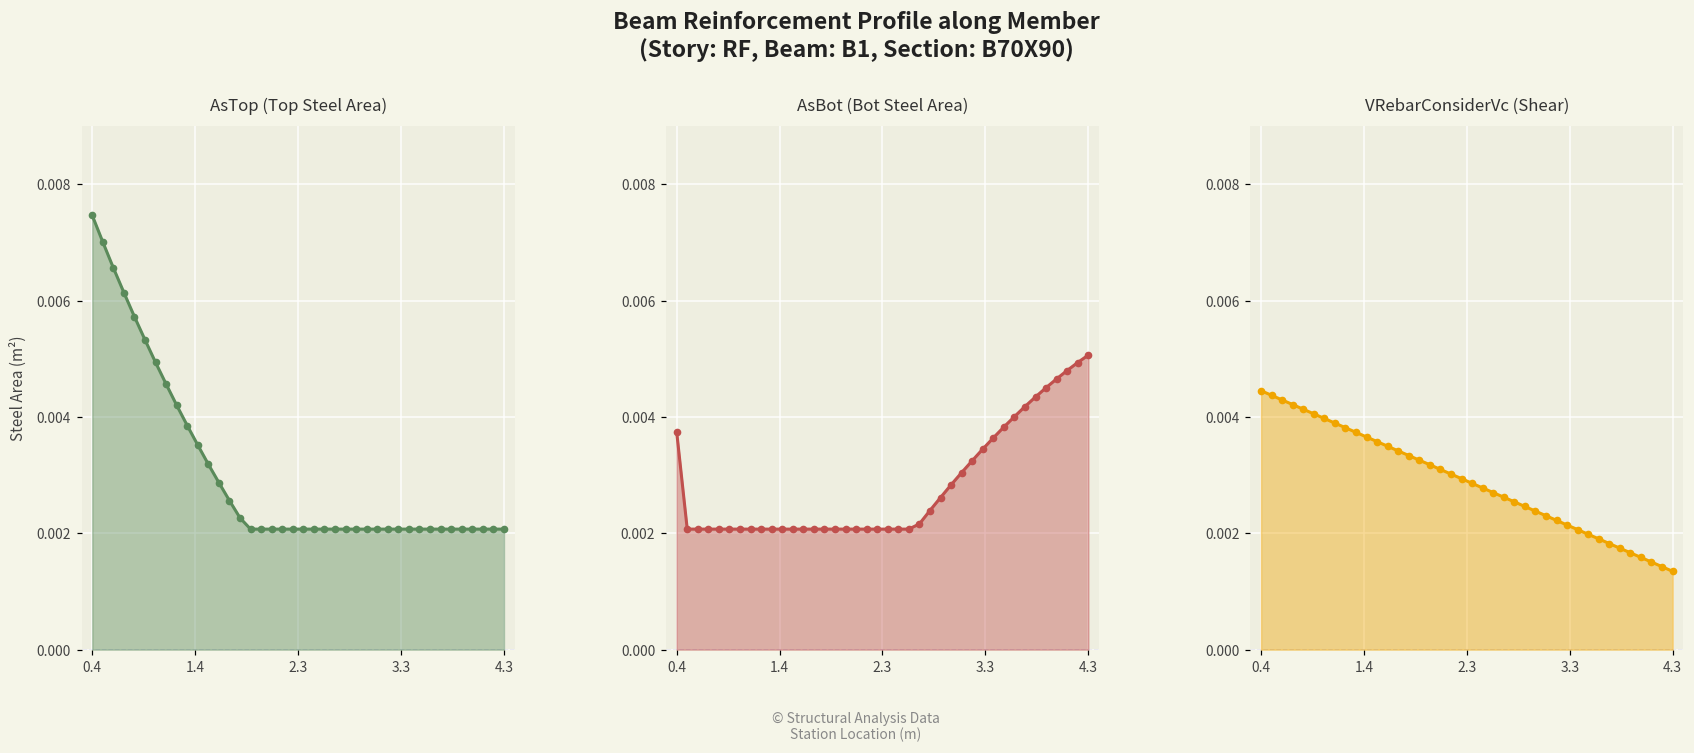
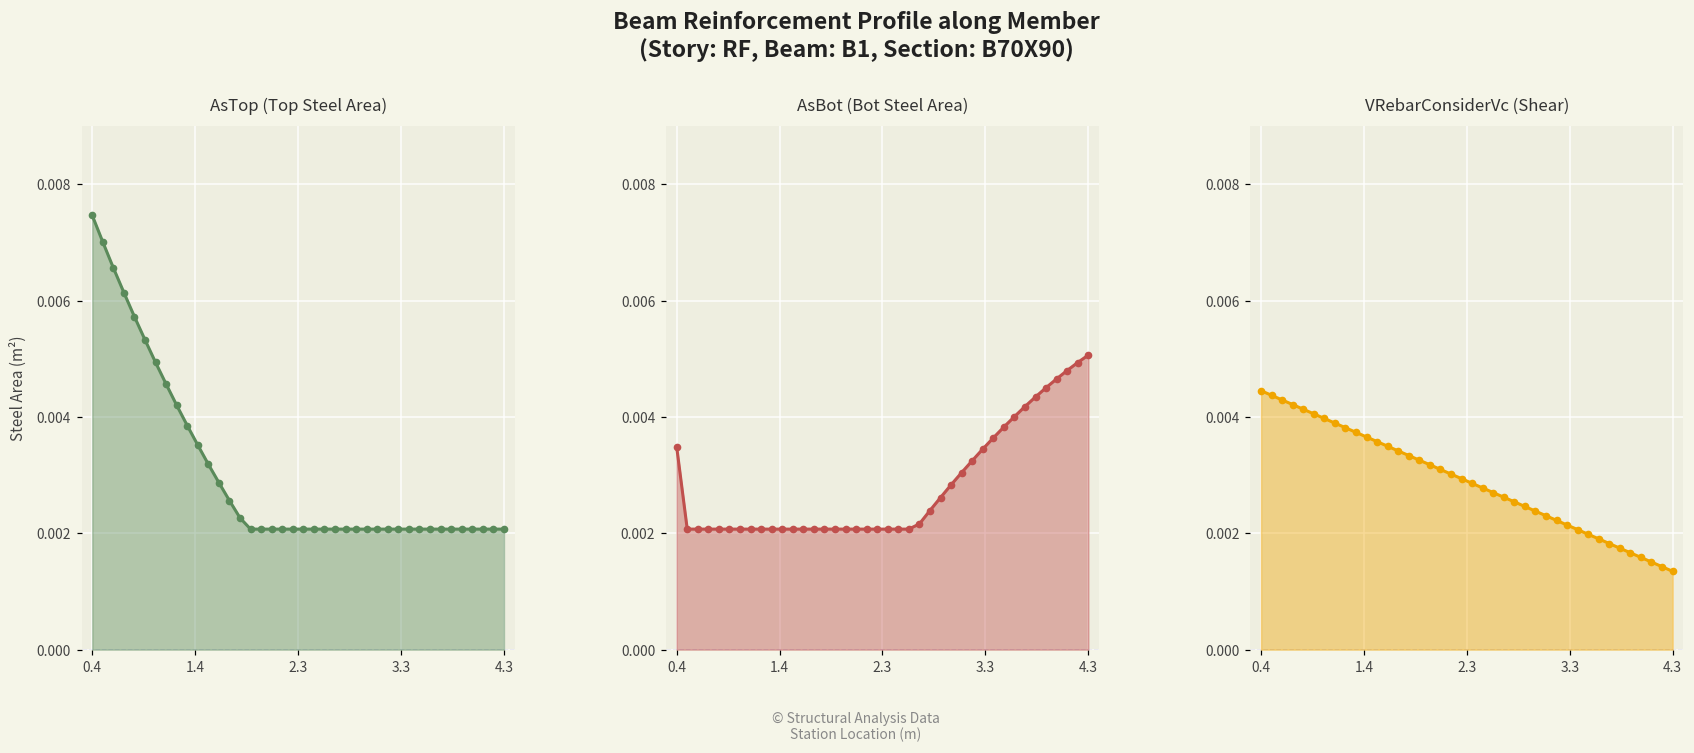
AsBot (Bot Steel Area), 0.4: 0.0037 -> 0.0035
